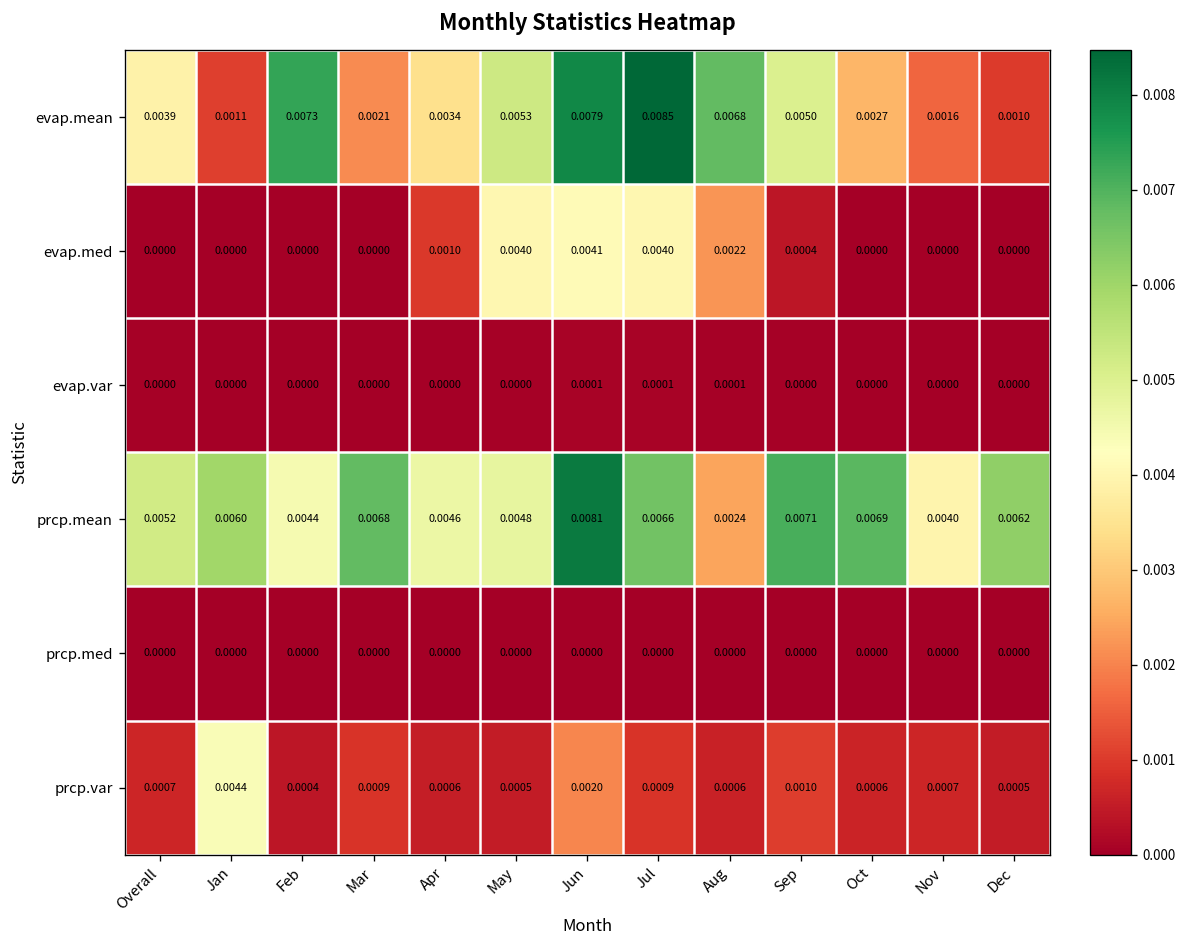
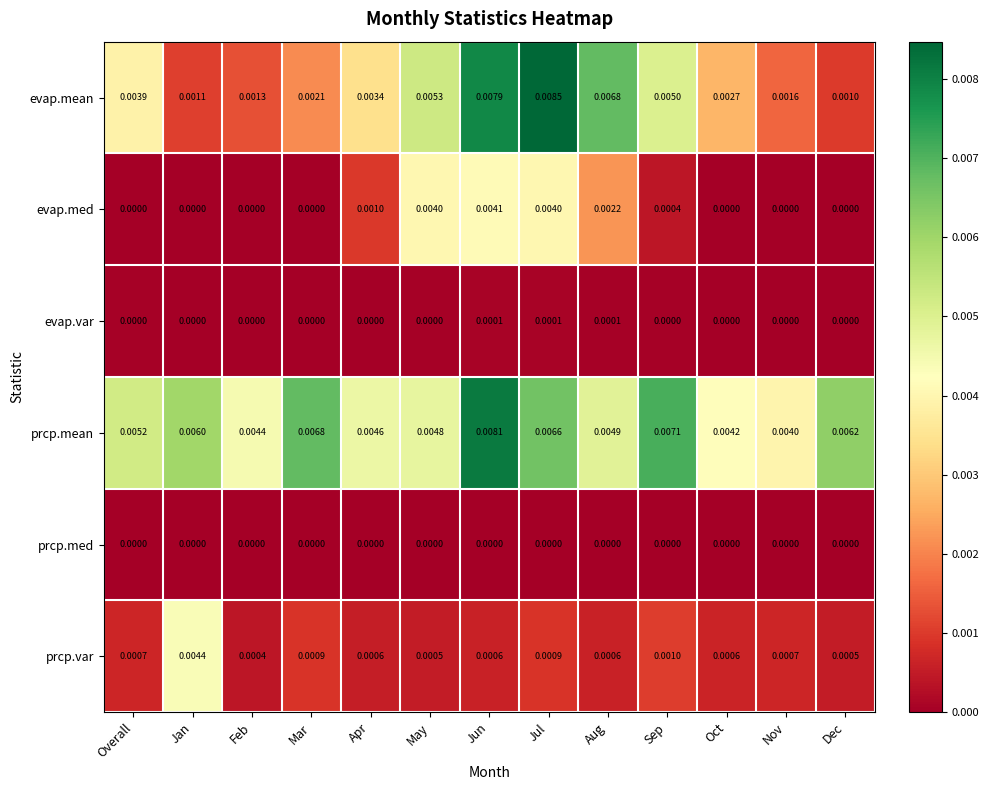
evap.mean, Feb: 0.0073 -> 0.0013
prcp.mean, Aug: 0.0024 -> 0.0049
prcp.mean, Oct: 0.0069 -> 0.0042
prcp.var, Jun: 0.0020 -> 0.0006
